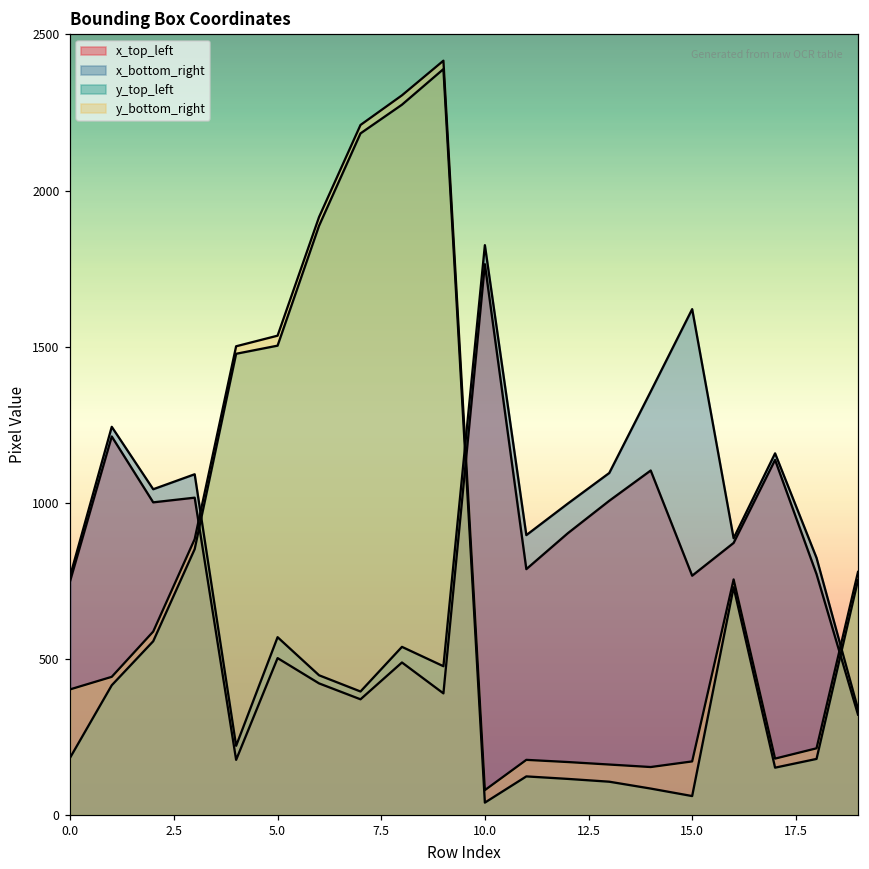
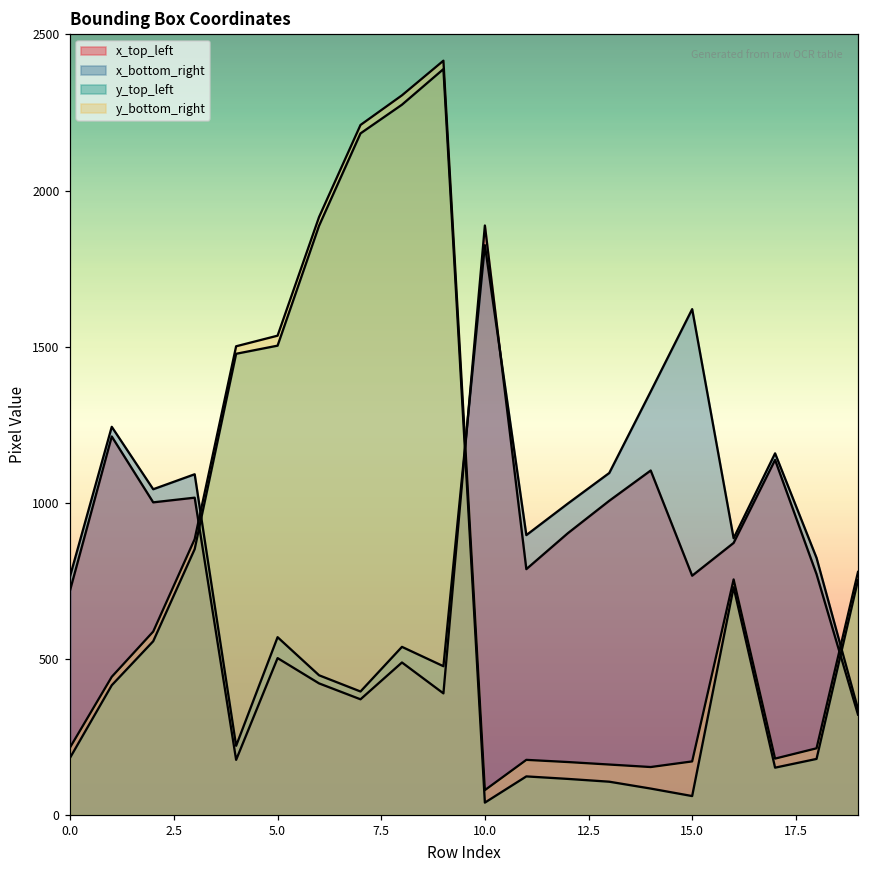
x_top_left, 0.0: 750 -> 720
y_bottom_right, 0.0: 400 -> 220
x_top_left, 10.0: 1760 -> 1890
